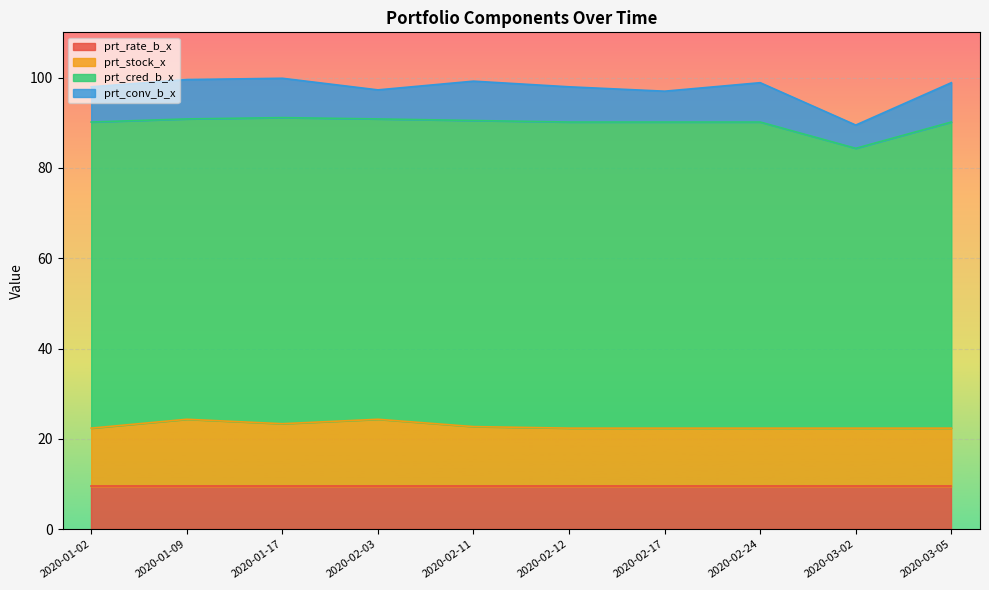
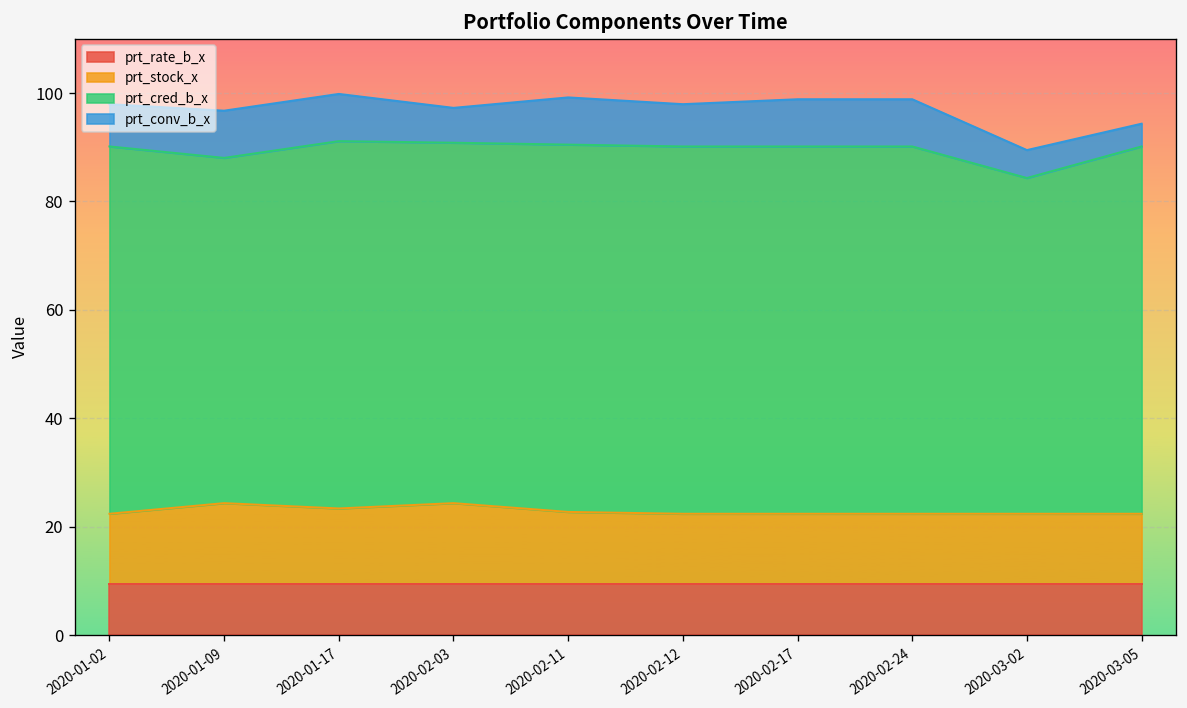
prt_cred_b_x, 2020-01-09: 67 -> 64
prt_conv_b_x, 2020-02-17: 7 -> 9
prt_conv_b_x, 2020-03-05: 9 -> 4
